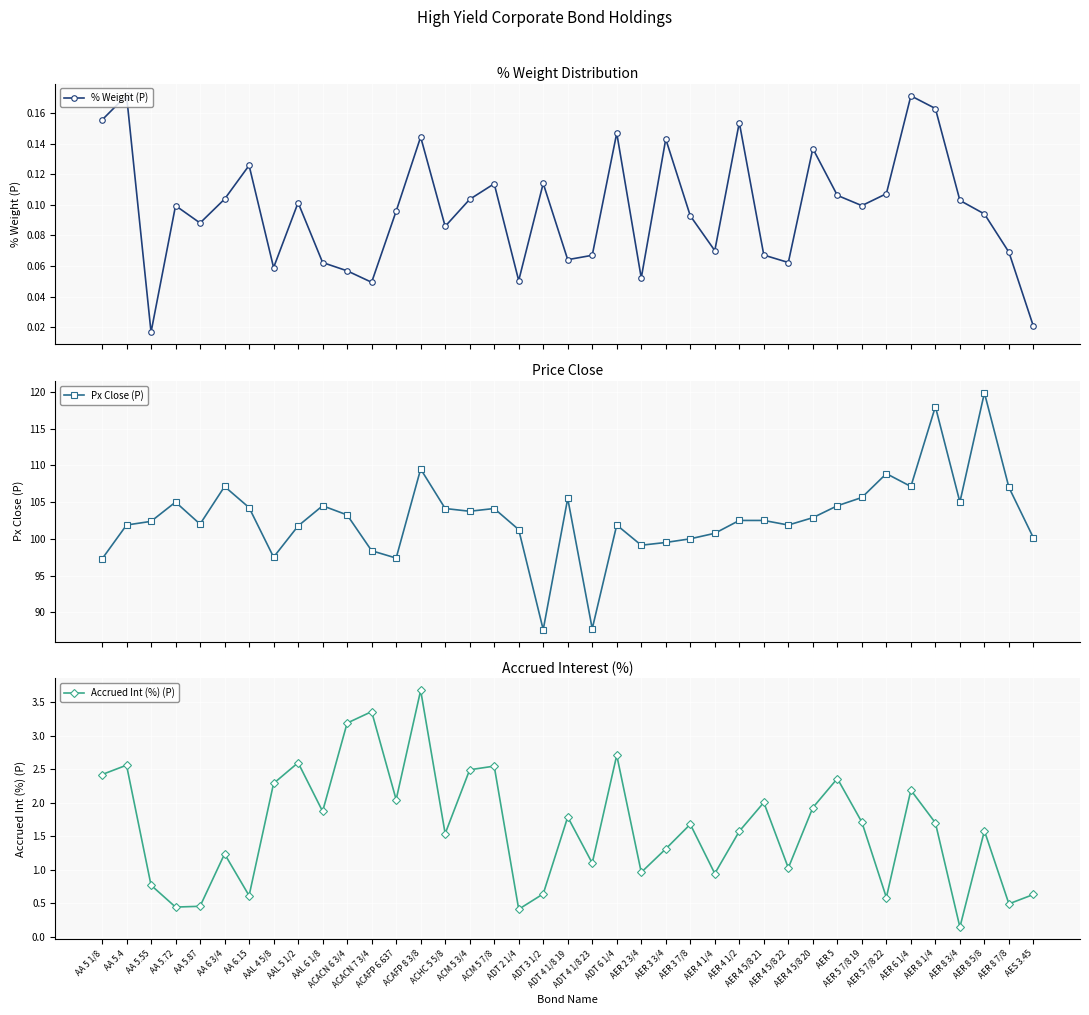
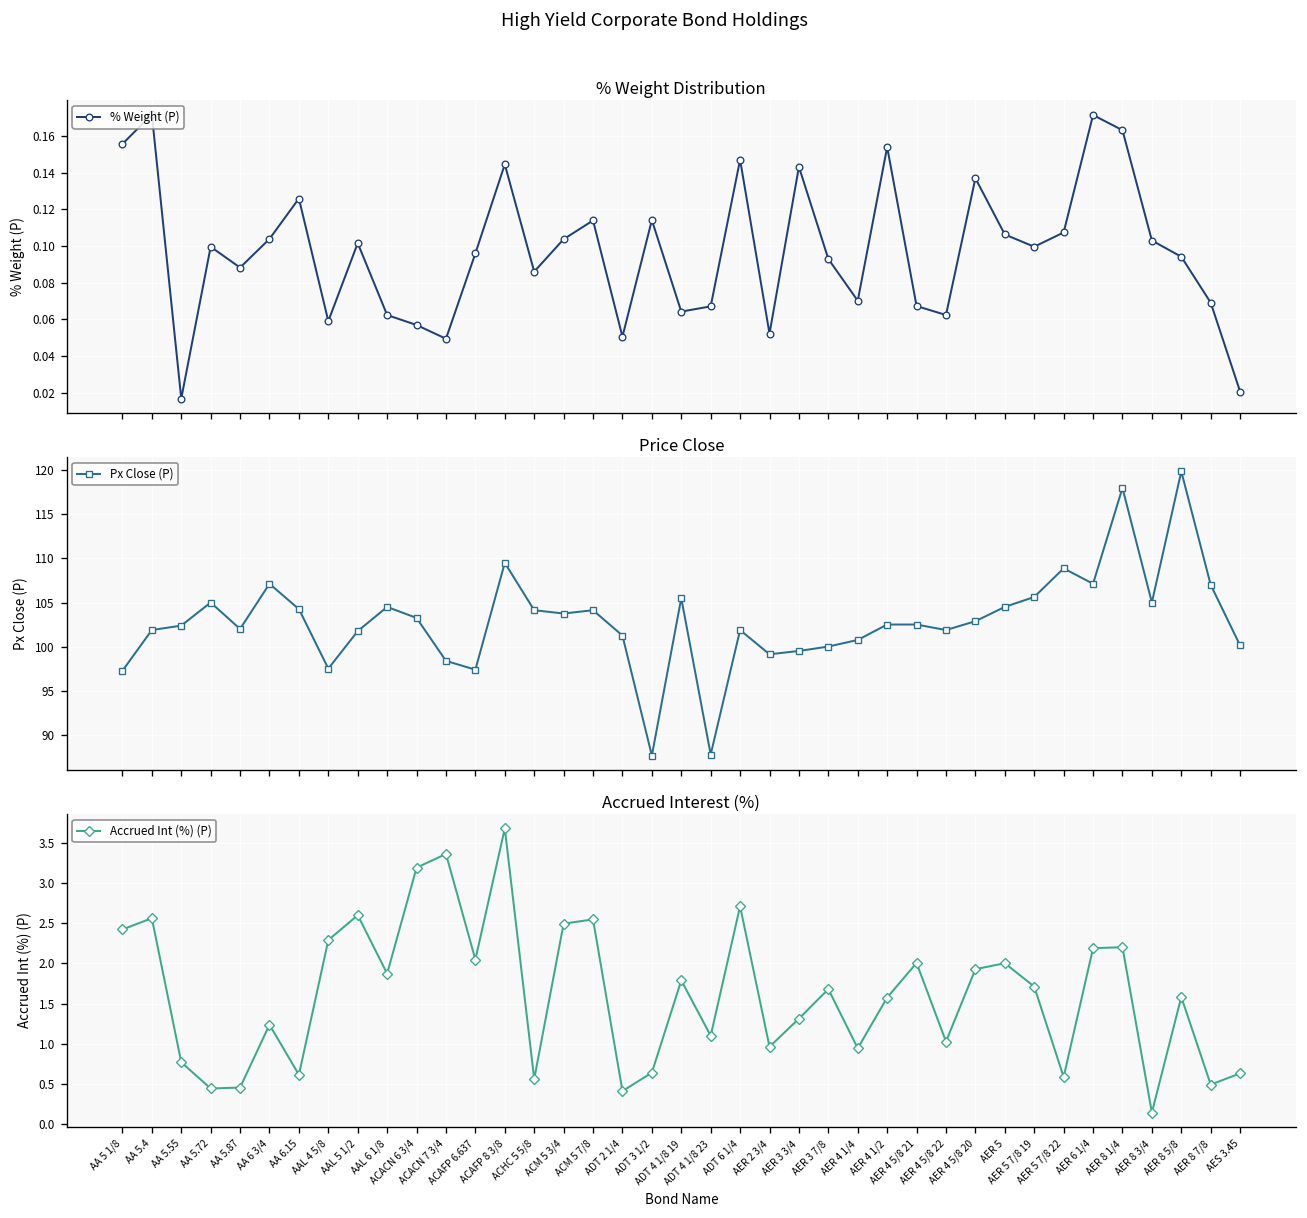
Accrued Interest (%), ACHC 5 5/8: 1.5 -> 0.6
Accrued Interest (%), AER 5: 2.4 -> 2.0
Accrued Interest (%), AER 8 1/4: 1.7 -> 2.2
